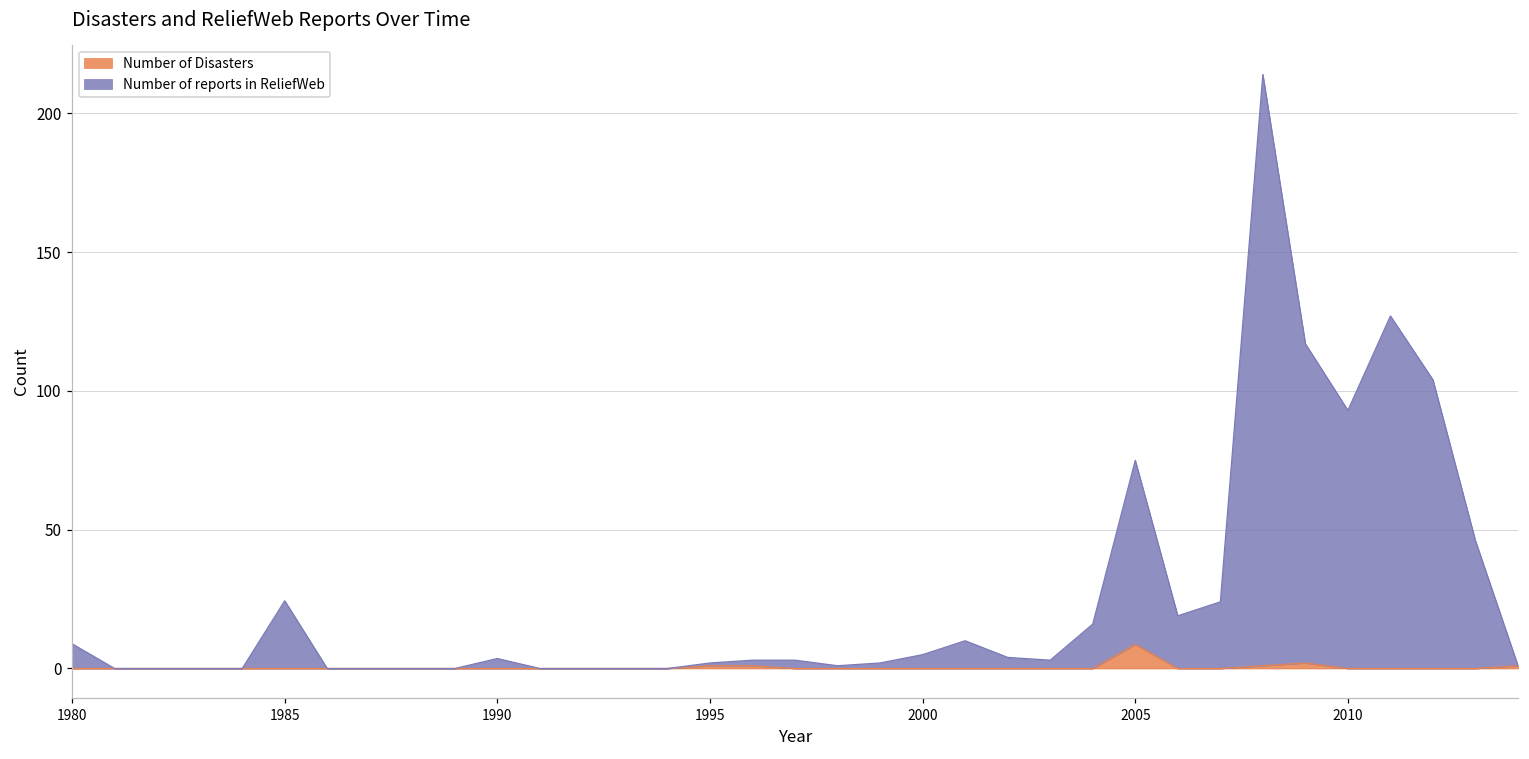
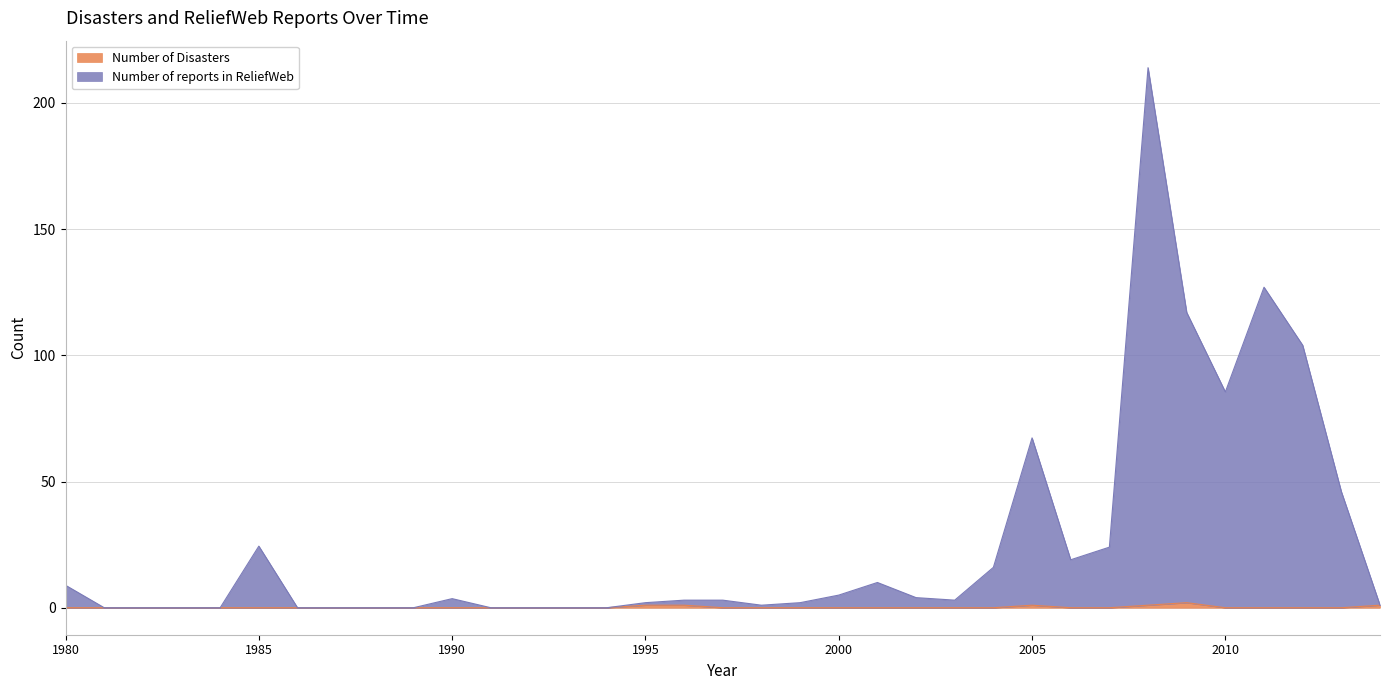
Number of Disasters, 2005: 9 -> 1
Number of reports in ReliefWeb, 2010: 93 -> 86
